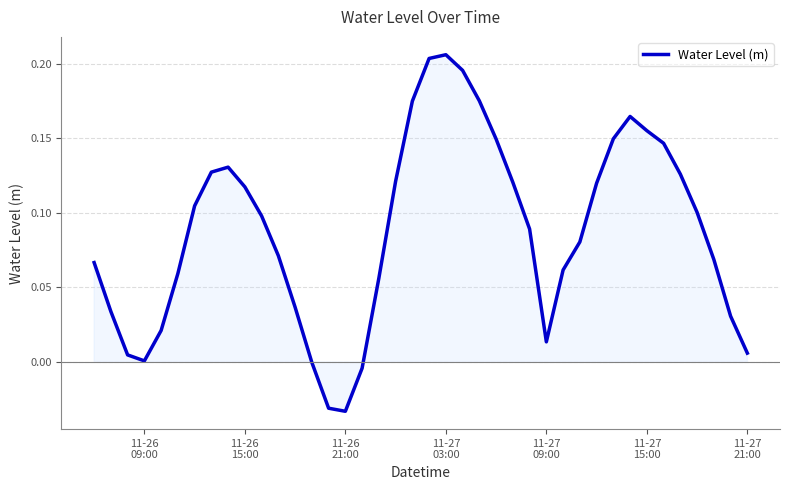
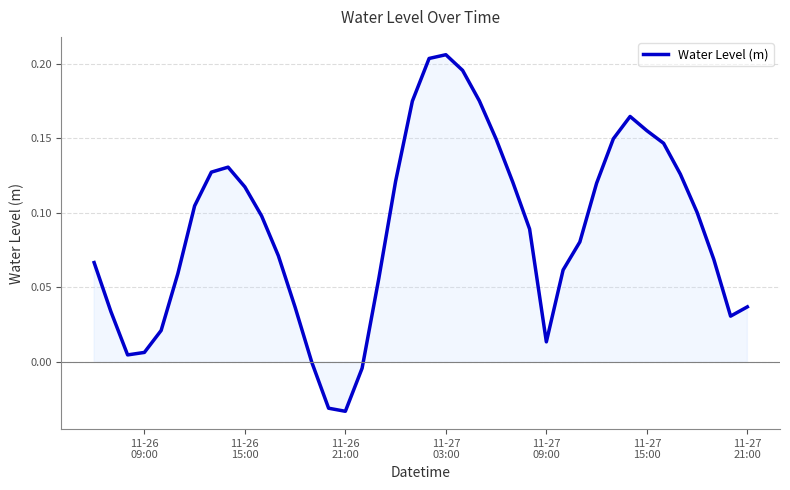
Water Level (m), 11-26 09:00: 0.000 -> 0.006
Water Level (m), 11-27 21:00: 0.006 -> 0.037
